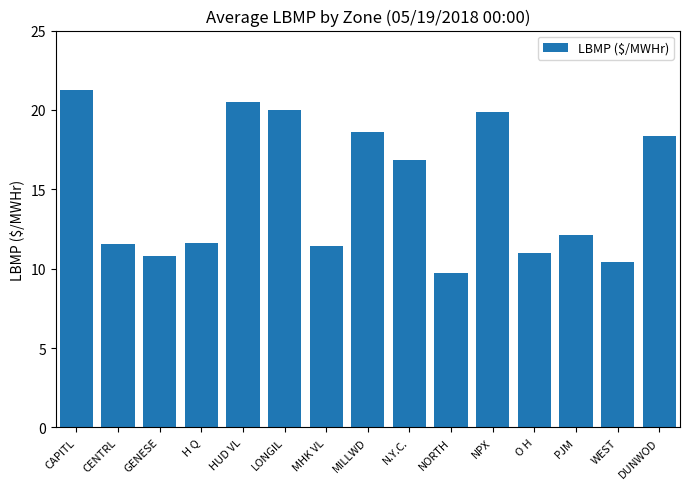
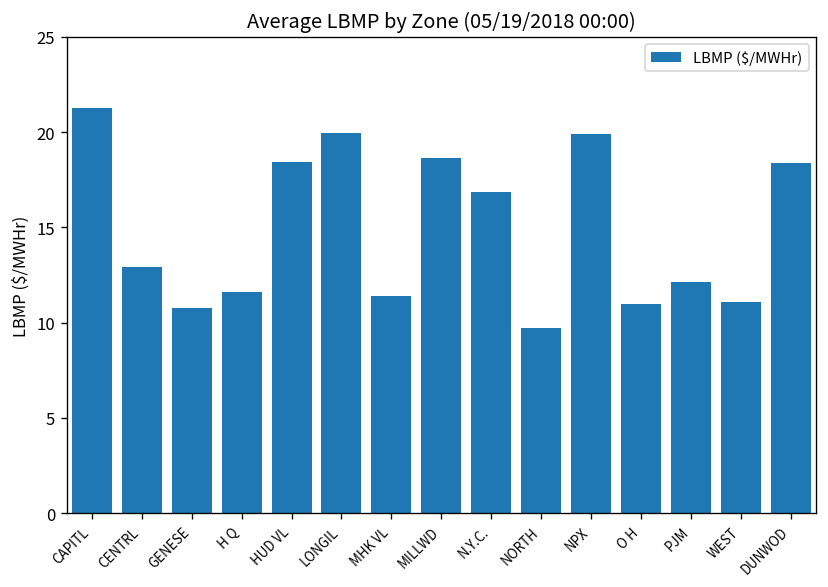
CENTRL: 11.5 -> 12.9
HUD VL: 20.5 -> 18.4
WEST: 10.4 -> 11.1
